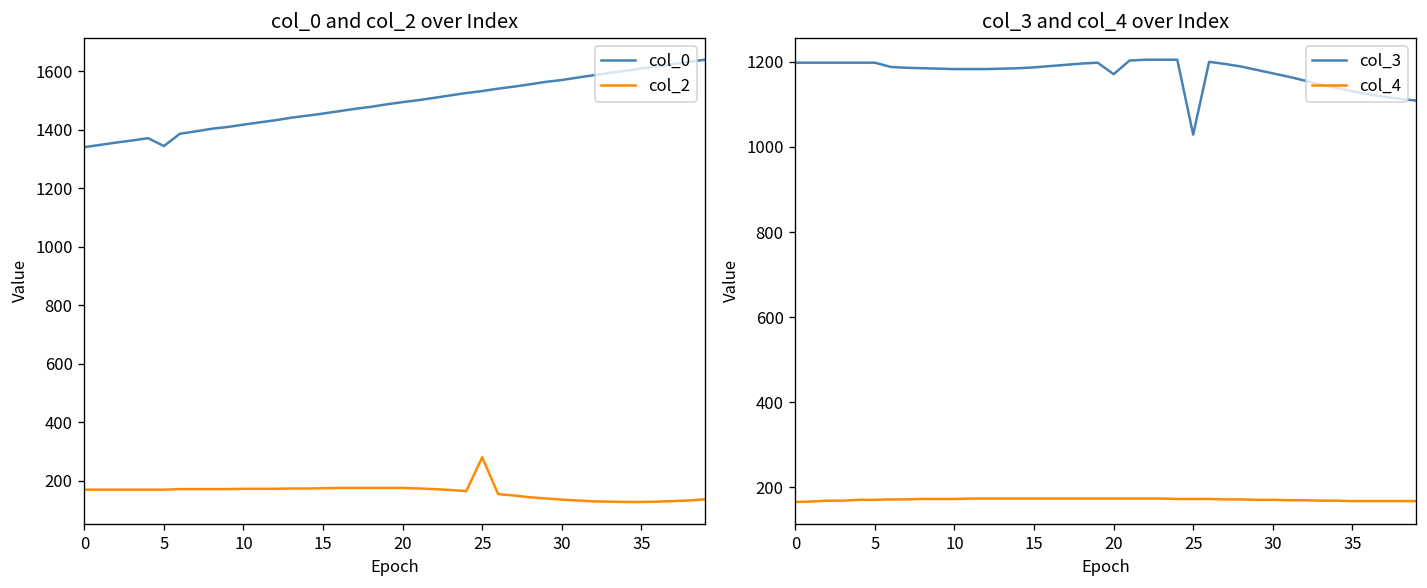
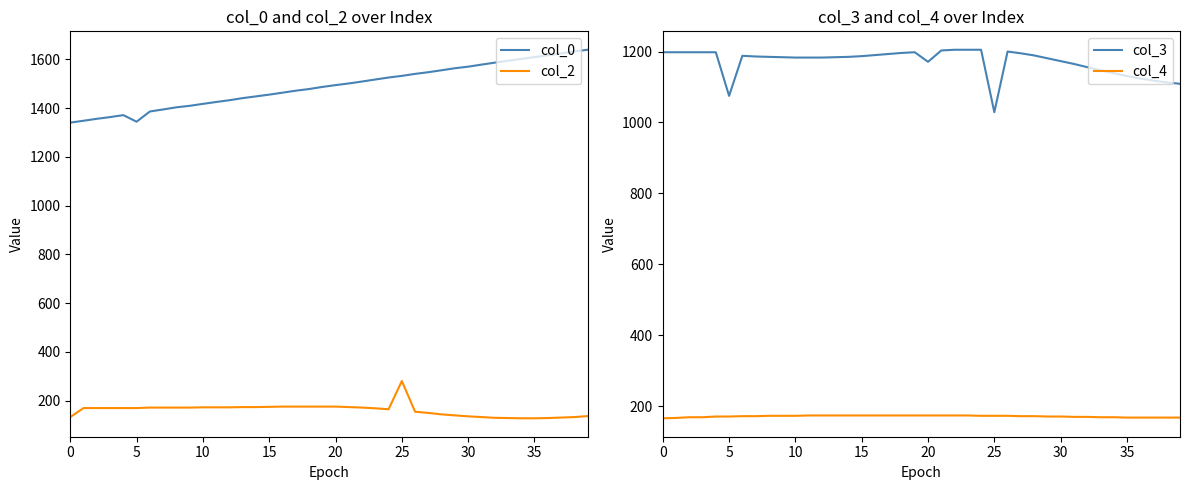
col_0 and col_2 over Index, col_2, 0: 170 -> 130
col_3 and col_4 over Index, col_3, 5: 1200 -> 1080
